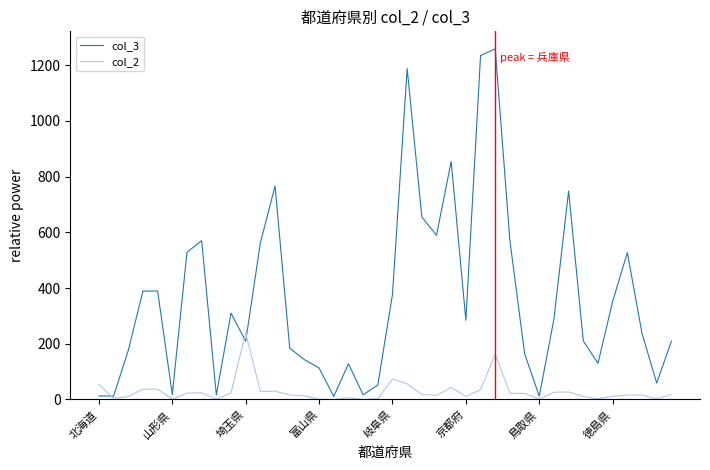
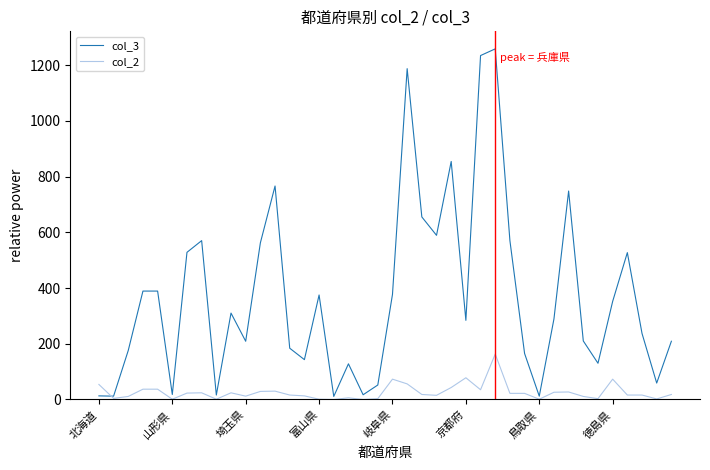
col_2, 埼玉県: 240 -> 10
col_3, 富山県: 110 -> 380
col_2, 京都府: 10 -> 80
col_2, 徳島県: 10 -> 70
